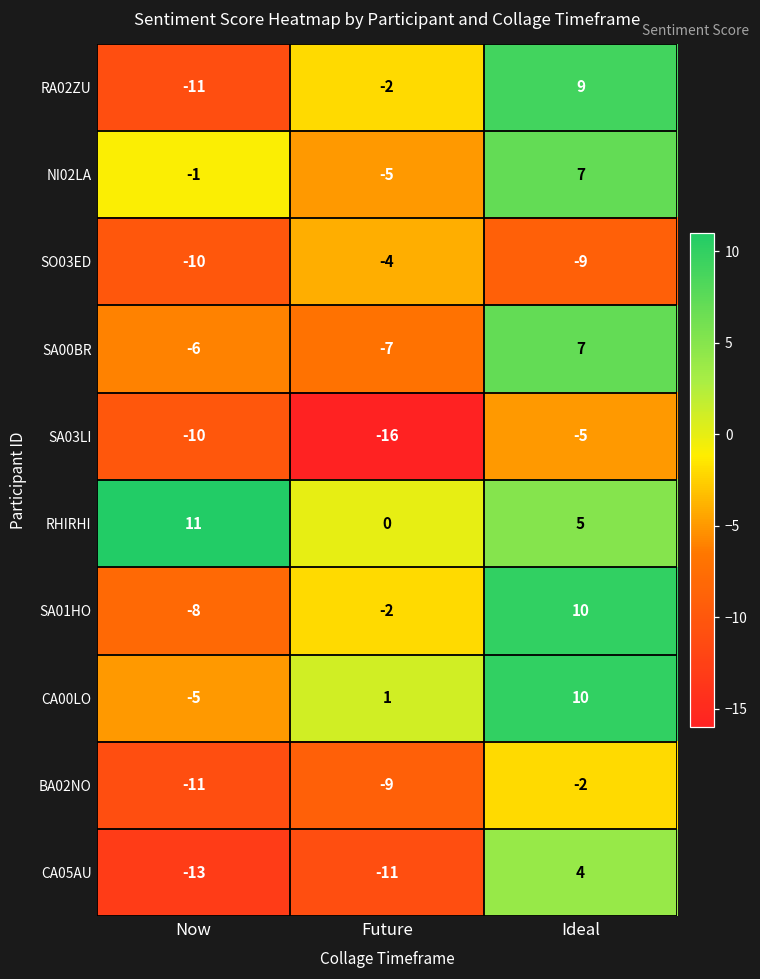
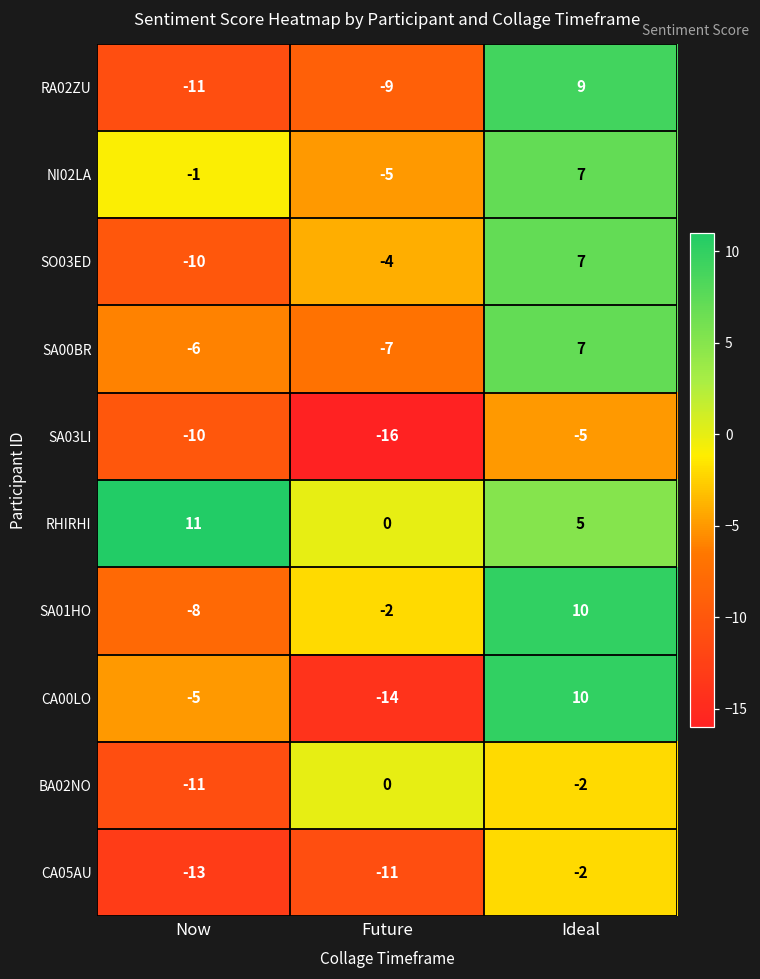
RA02ZU, Future: -2 -> -9
SO03ED, Ideal: -9 -> 7
CA00LO, Future: 1 -> -14
BA02NO, Future: -9 -> 0
CA05AU, Ideal: 4 -> -2
